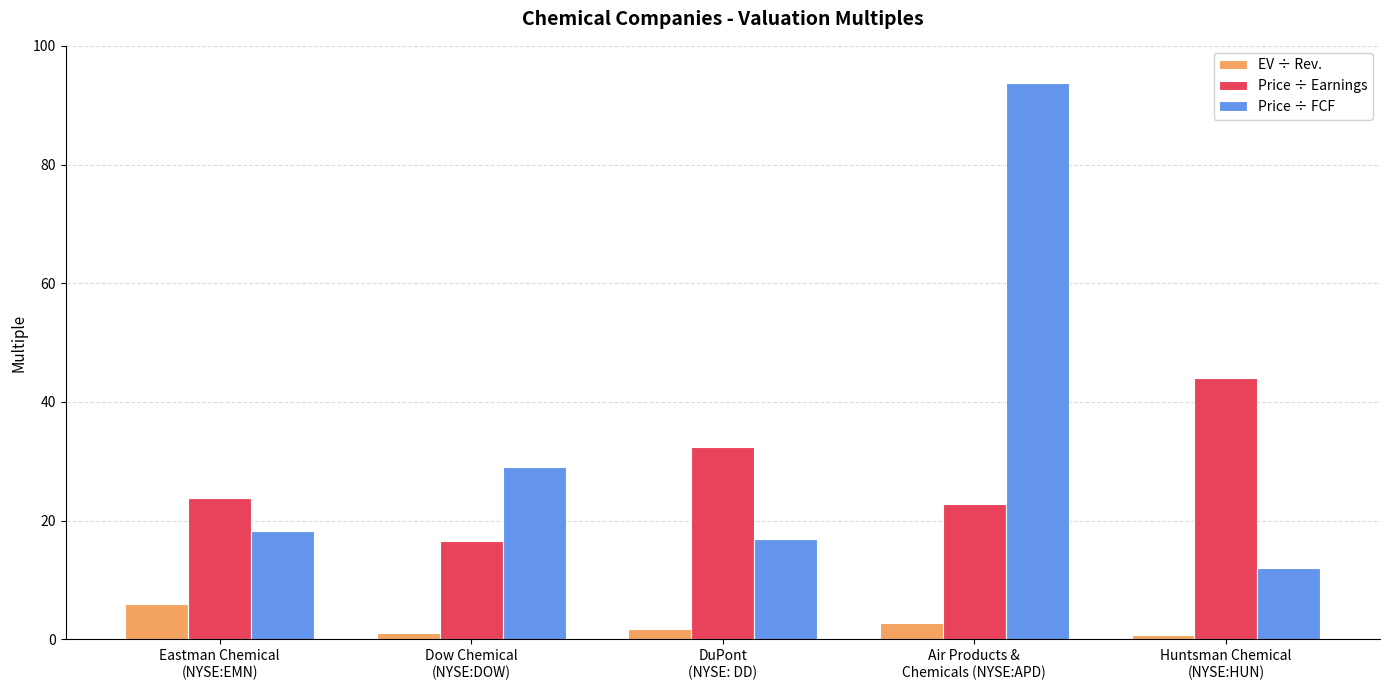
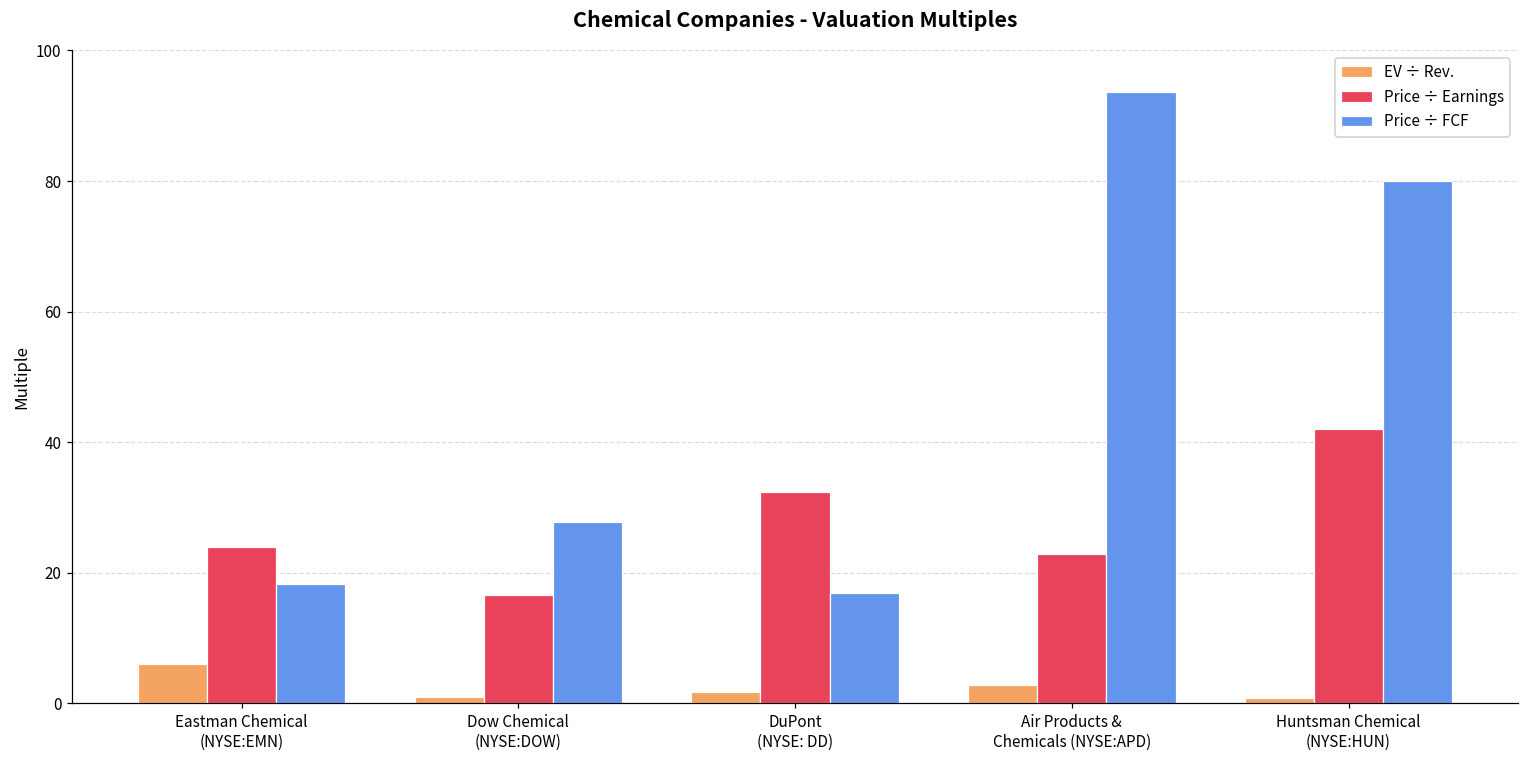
Price ÷ FCF, Dow Chemical (NYSE:DOW): 29 -> 28
Price ÷ Earnings, Huntsman Chemical (NYSE:HUN): 44 -> 42
Price ÷ FCF, Huntsman Chemical (NYSE:HUN): 12 -> 80
